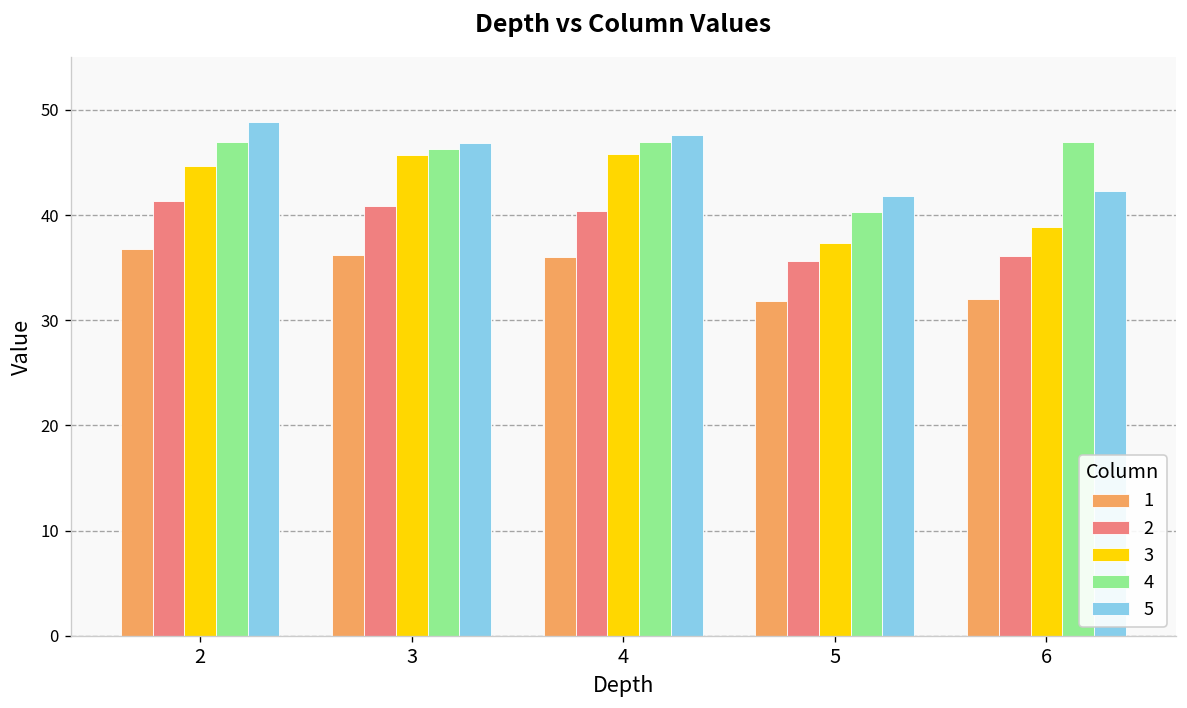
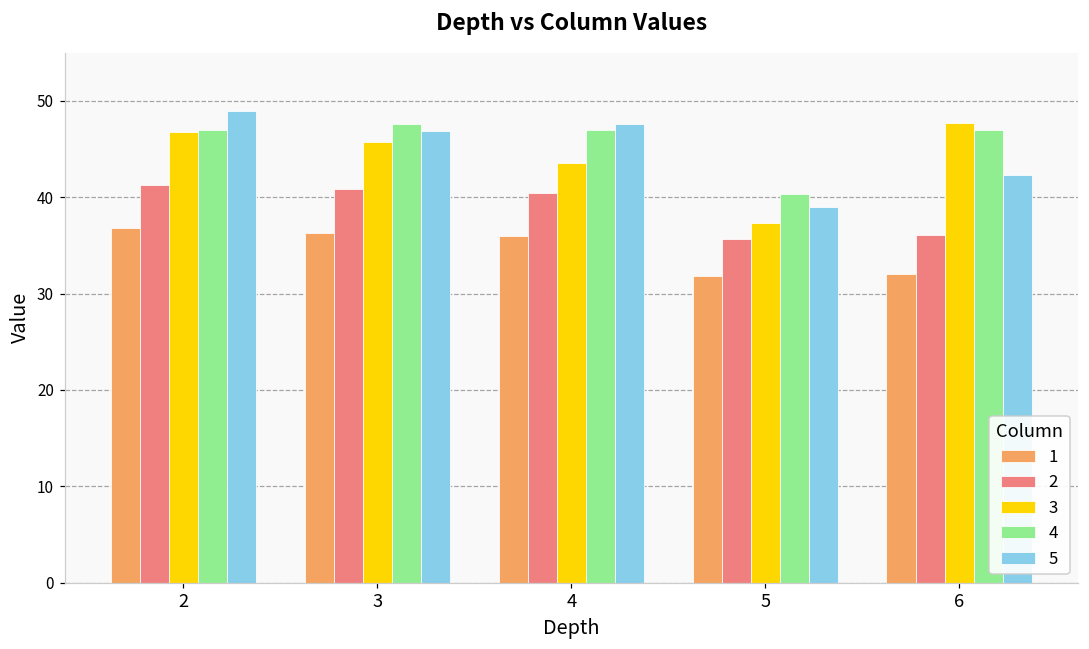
3, 2: 45 -> 47
4, 3: 46 -> 48
3, 4: 46 -> 44
5, 5: 42 -> 39
3, 6: 39 -> 48
